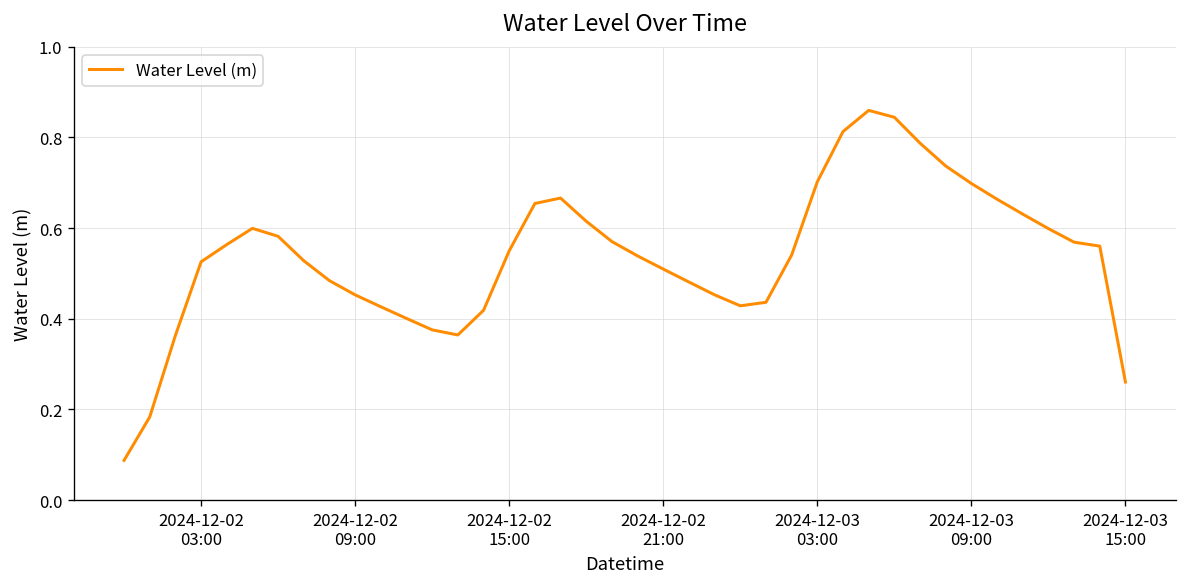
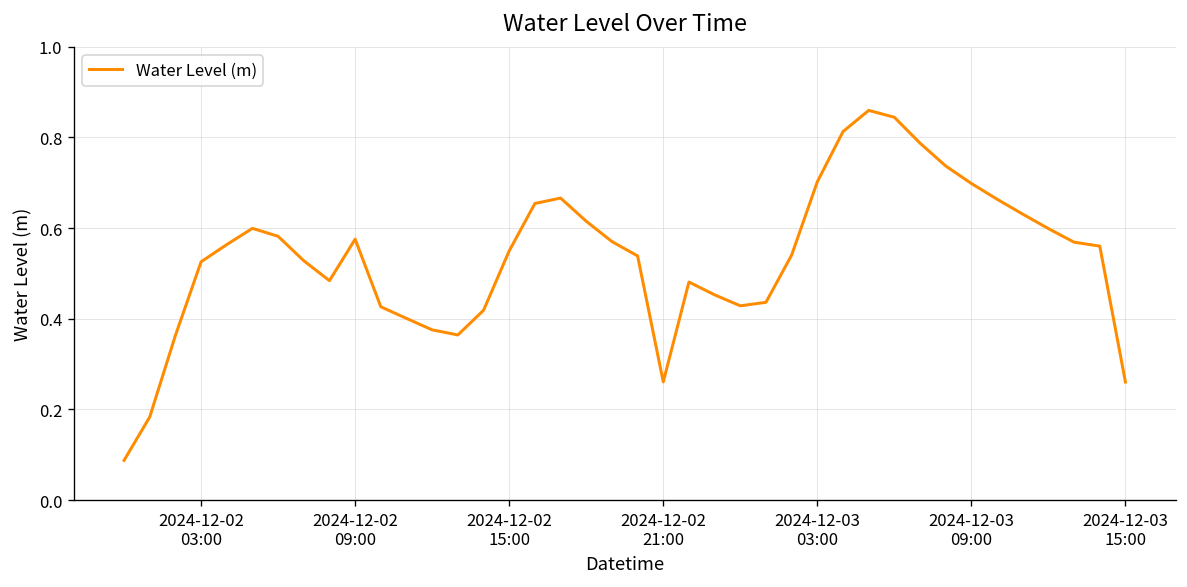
2024-12-02 09:00: 0.45 -> 0.58
2024-12-02 21:00: 0.51 -> 0.26
